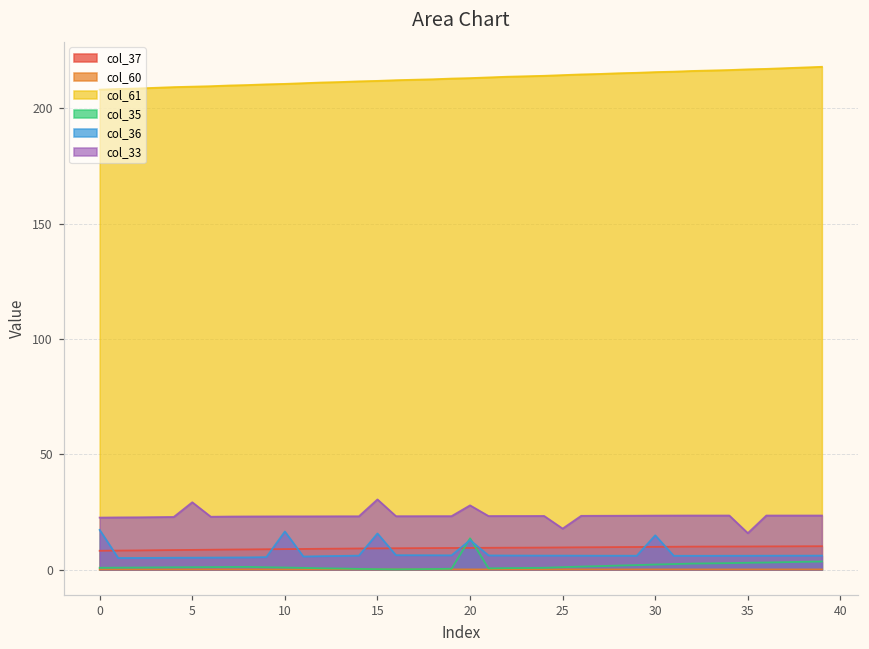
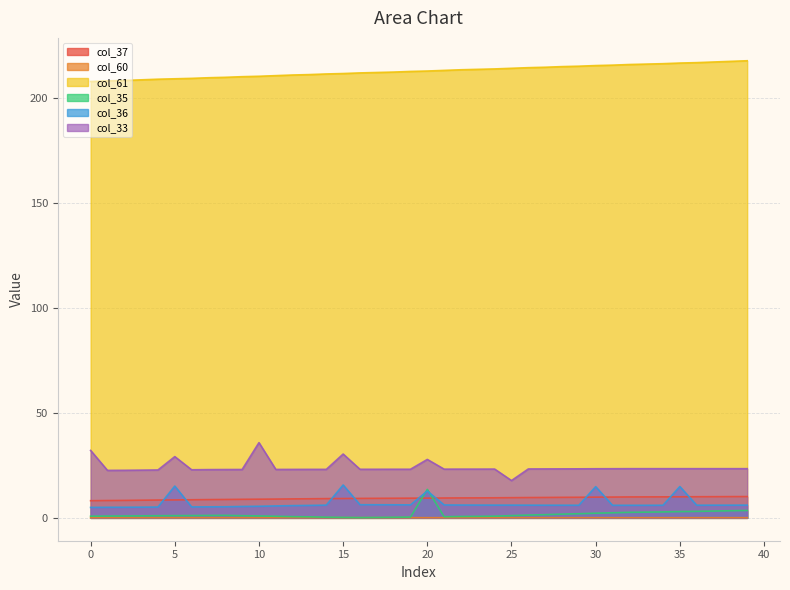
col_36, 0: 17 -> 5
col_33, 0: 23 -> 32
col_36, 5: 5 -> 15
col_36, 10: 17 -> 6
col_33, 10: 23 -> 36
col_36, 35: 6 -> 15
col_33, 35: 16 -> 23
